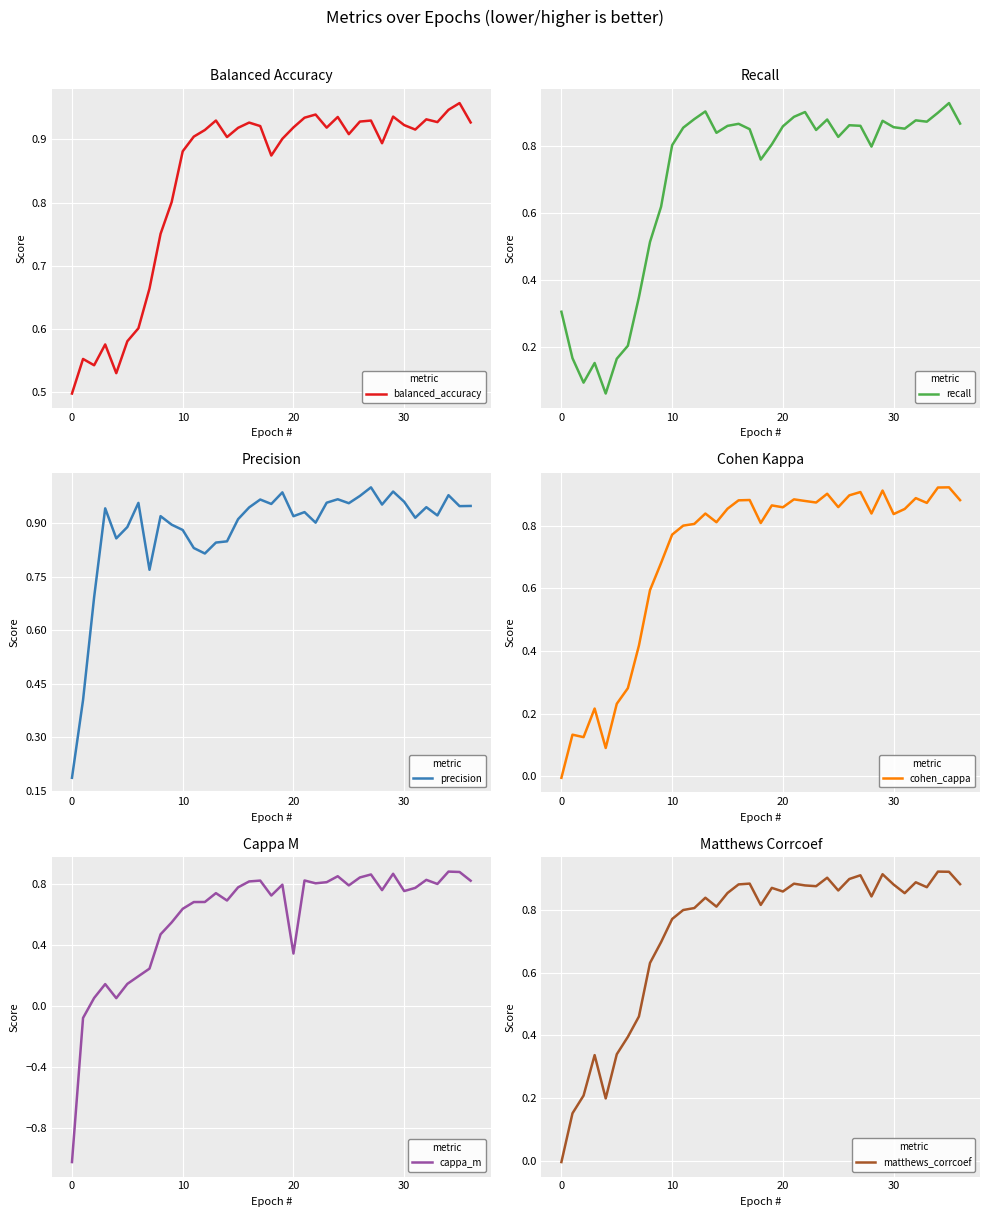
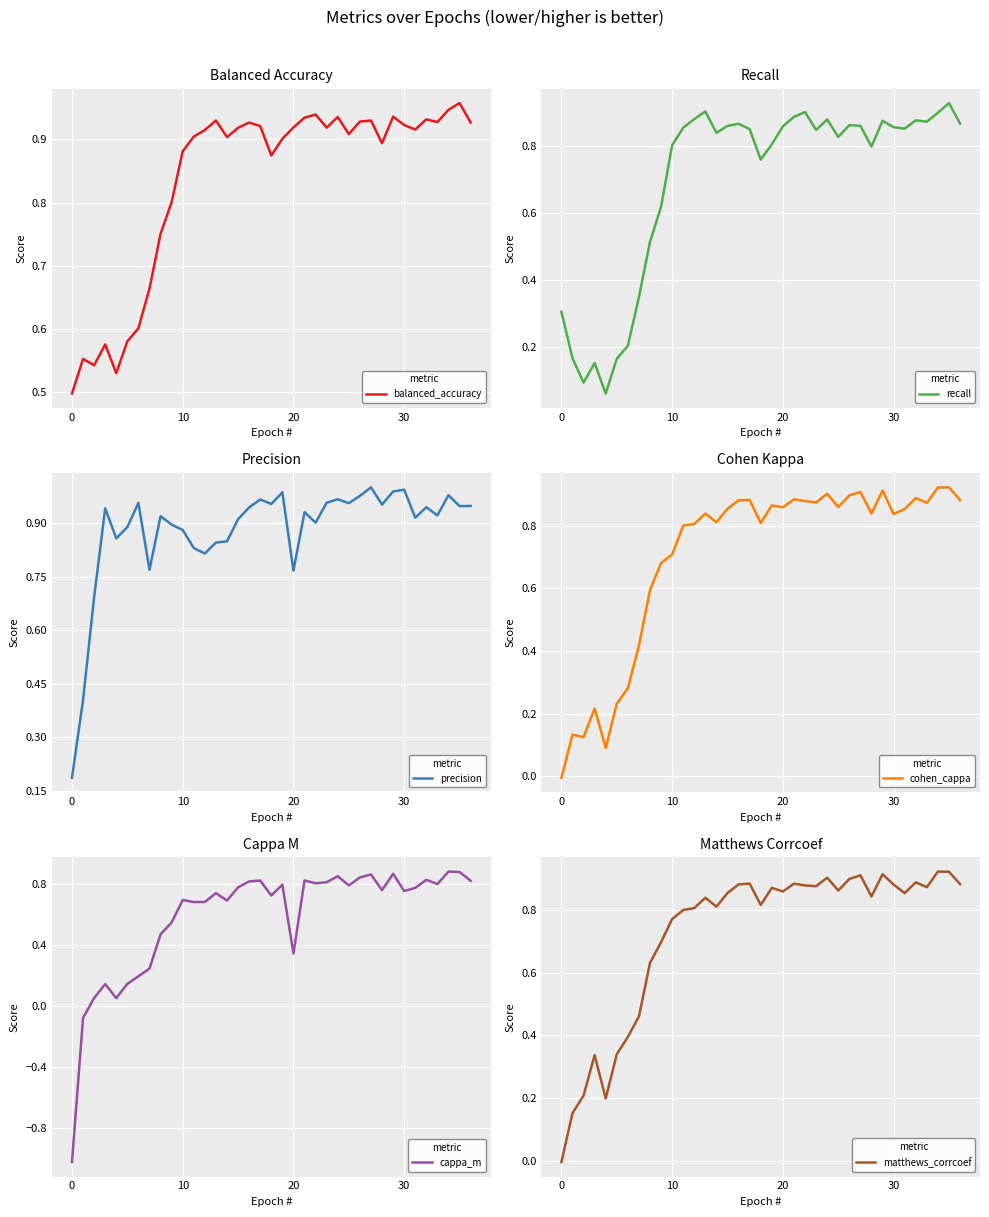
Precision, 20: 0.92 -> 0.77
Precision, 30: 0.96 -> 0.99
Cohen Kappa, 10: 0.77 -> 0.71
Cappa M, 10: 0.64 -> 0.69
